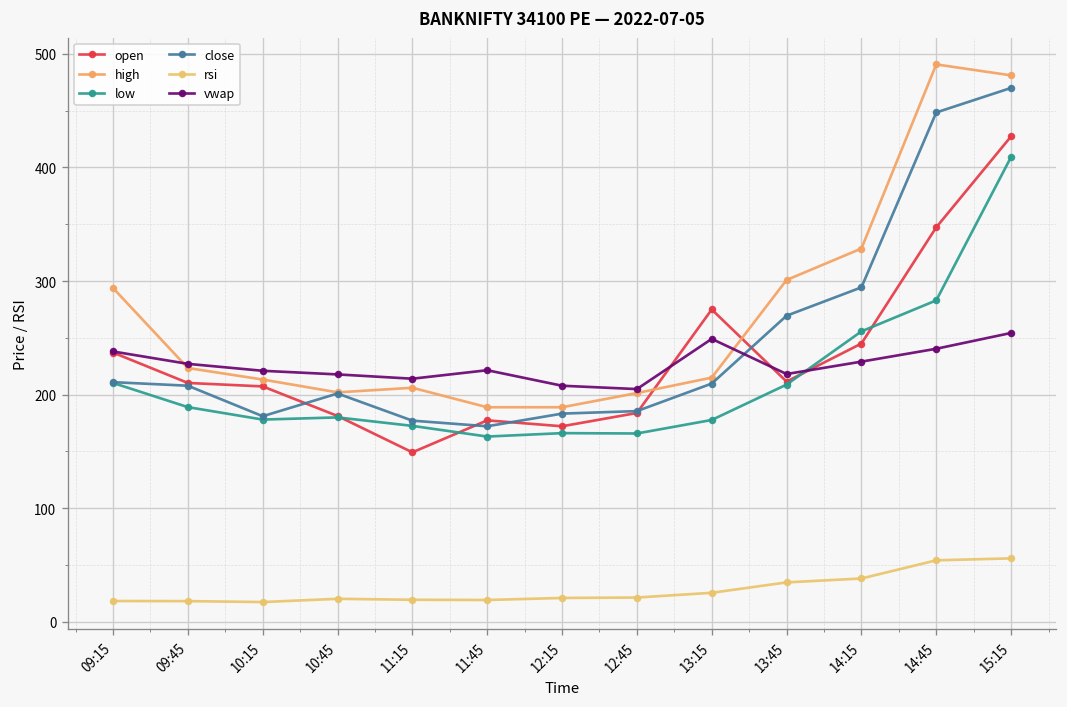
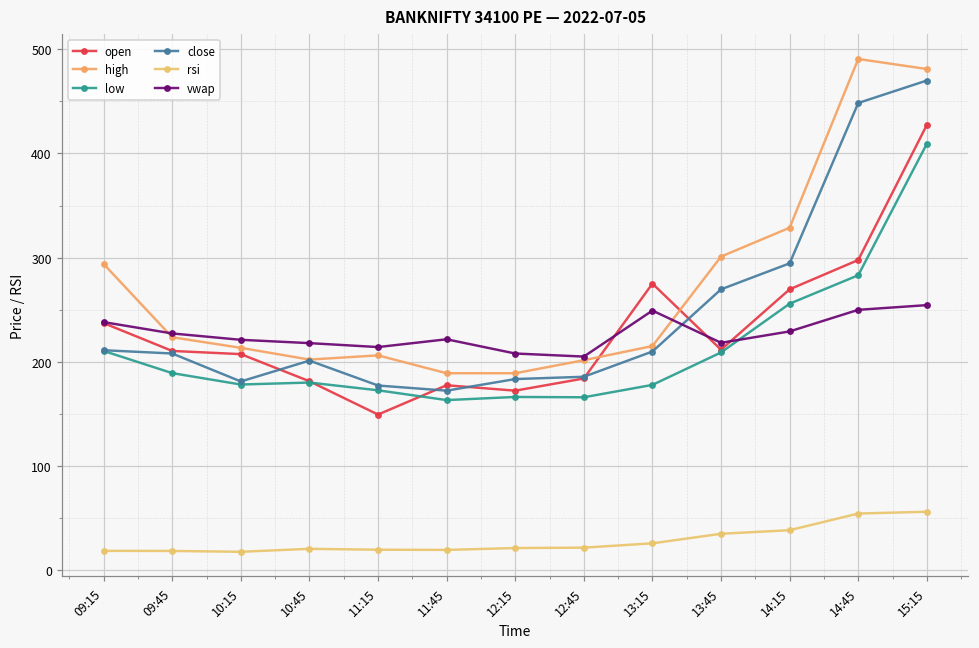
open, 14:15: 250 -> 270
open, 14:45: 350 -> 300
vwap, 14:45: 240 -> 250
